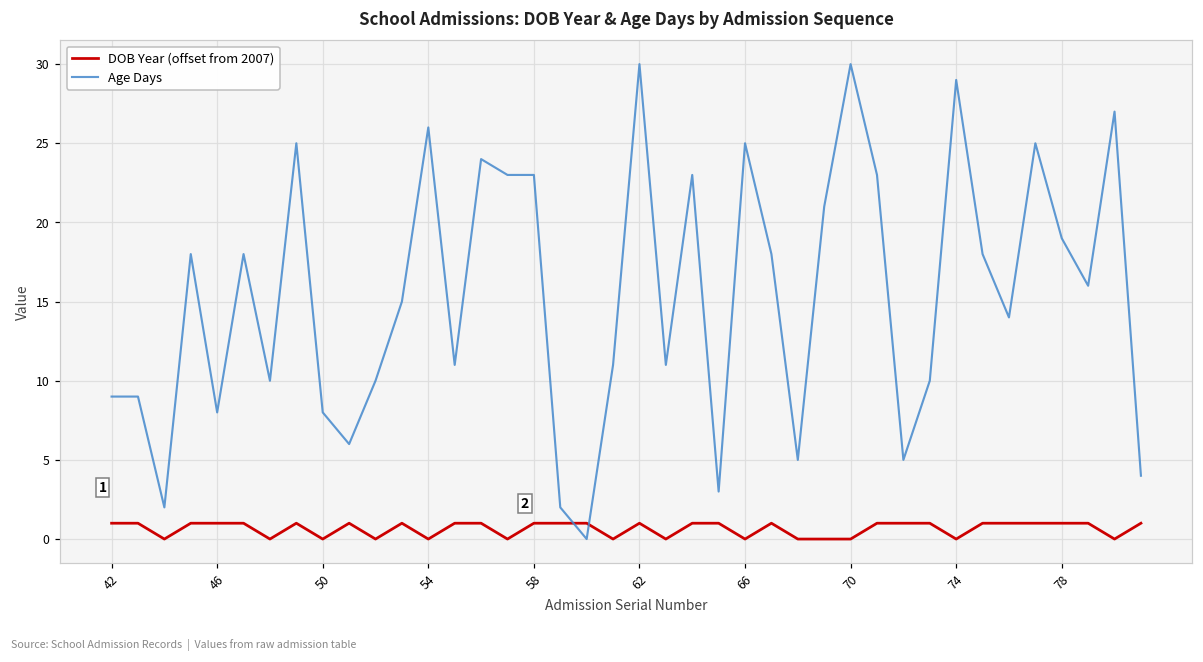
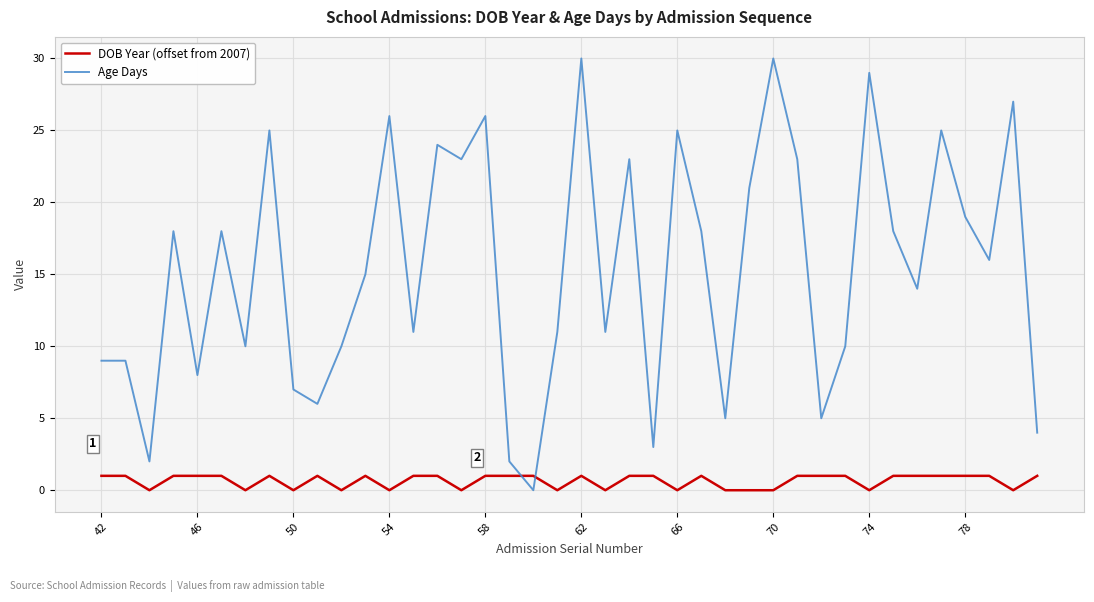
Age Days, 50: 8 -> 7
Age Days, 58: 23 -> 26
